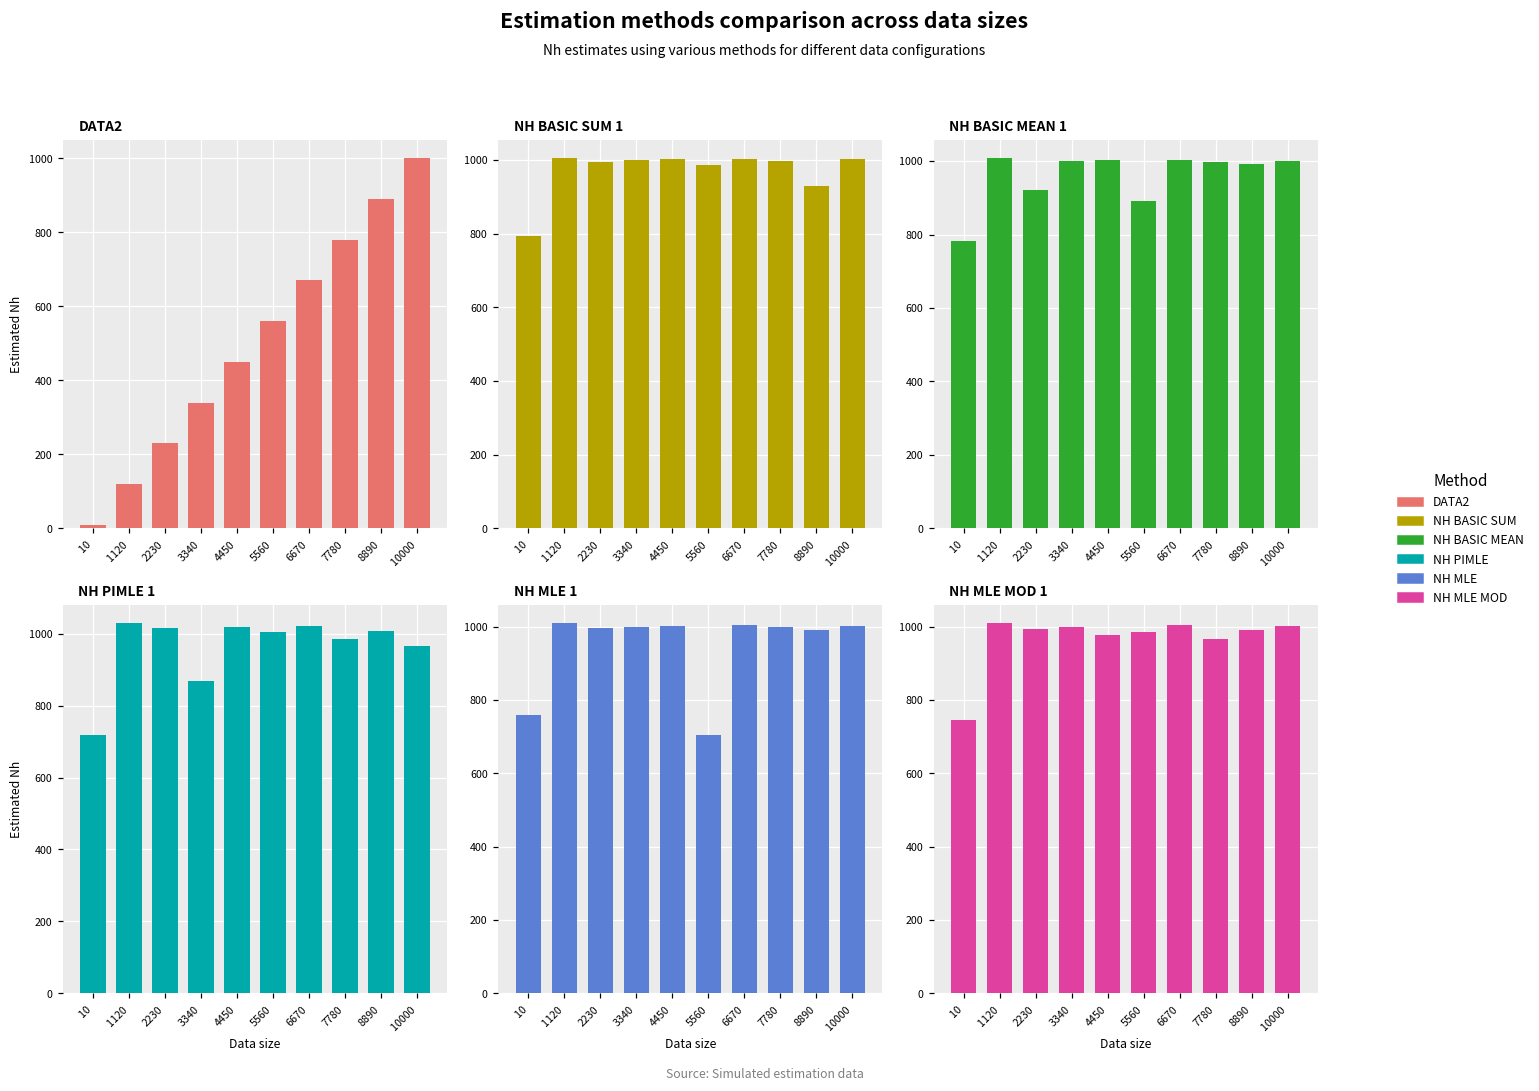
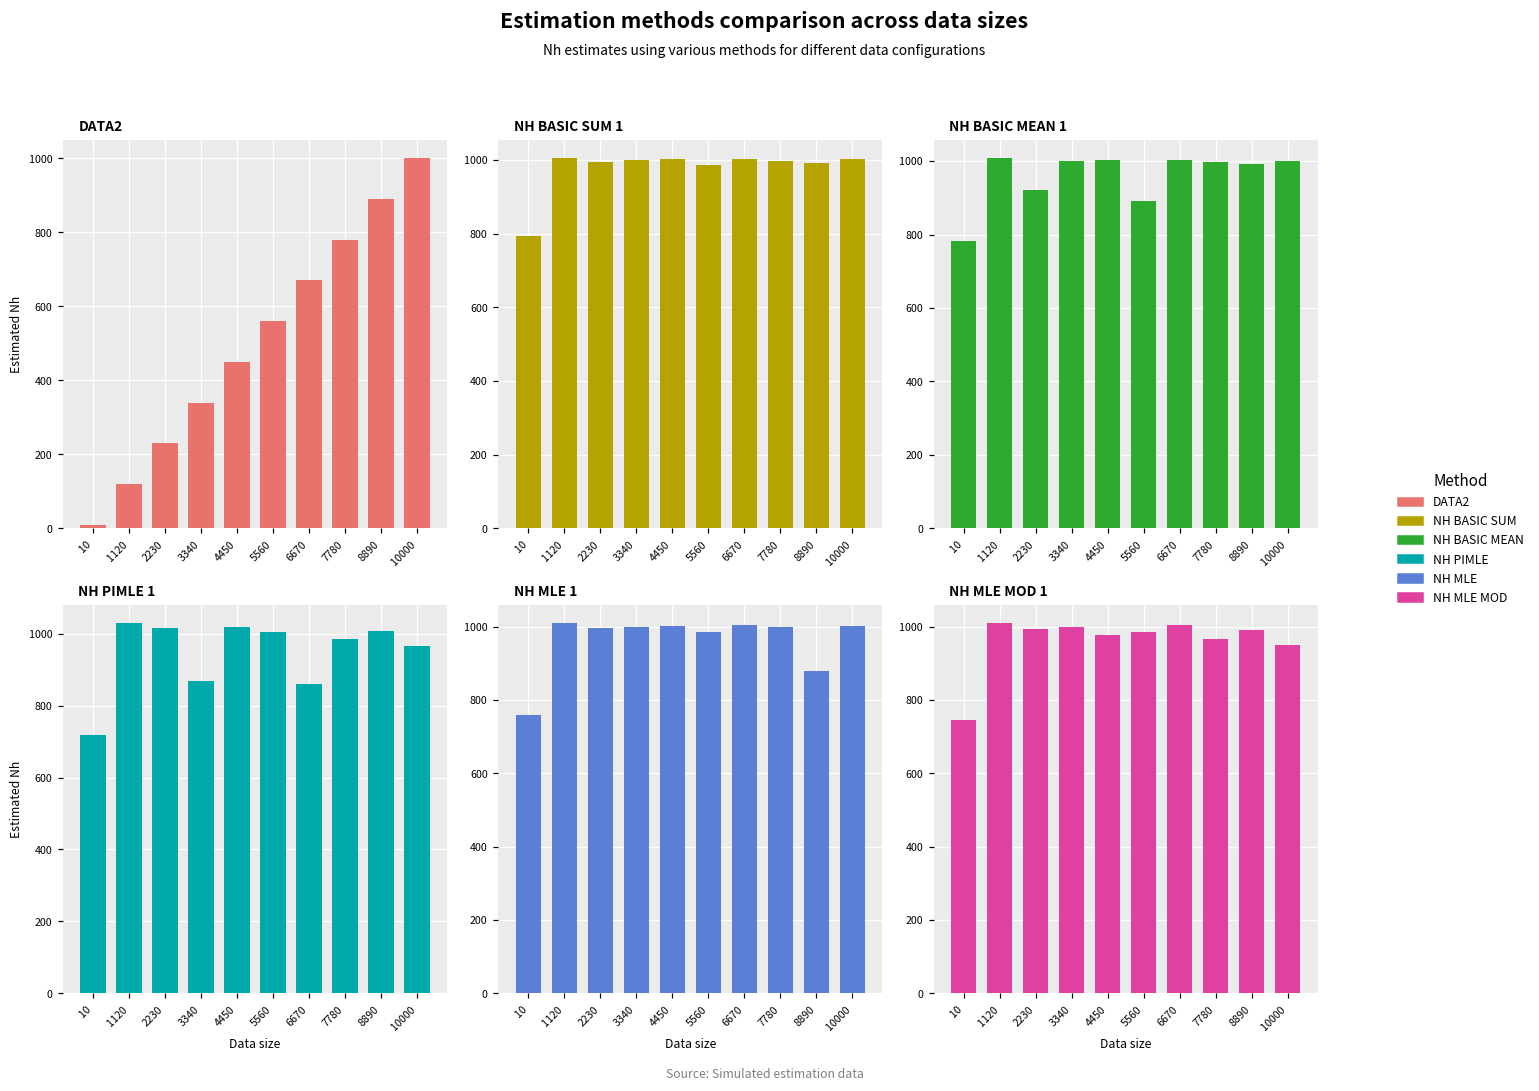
NH BASIC SUM 1, 8890: 930 -> 990
NH PIMLE 1, 6670: 1020 -> 860
NH MLE 1, 5560: 710 -> 990
NH MLE 1, 8890: 990 -> 880
NH MLE MOD 1, 10000: 1000 -> 950
